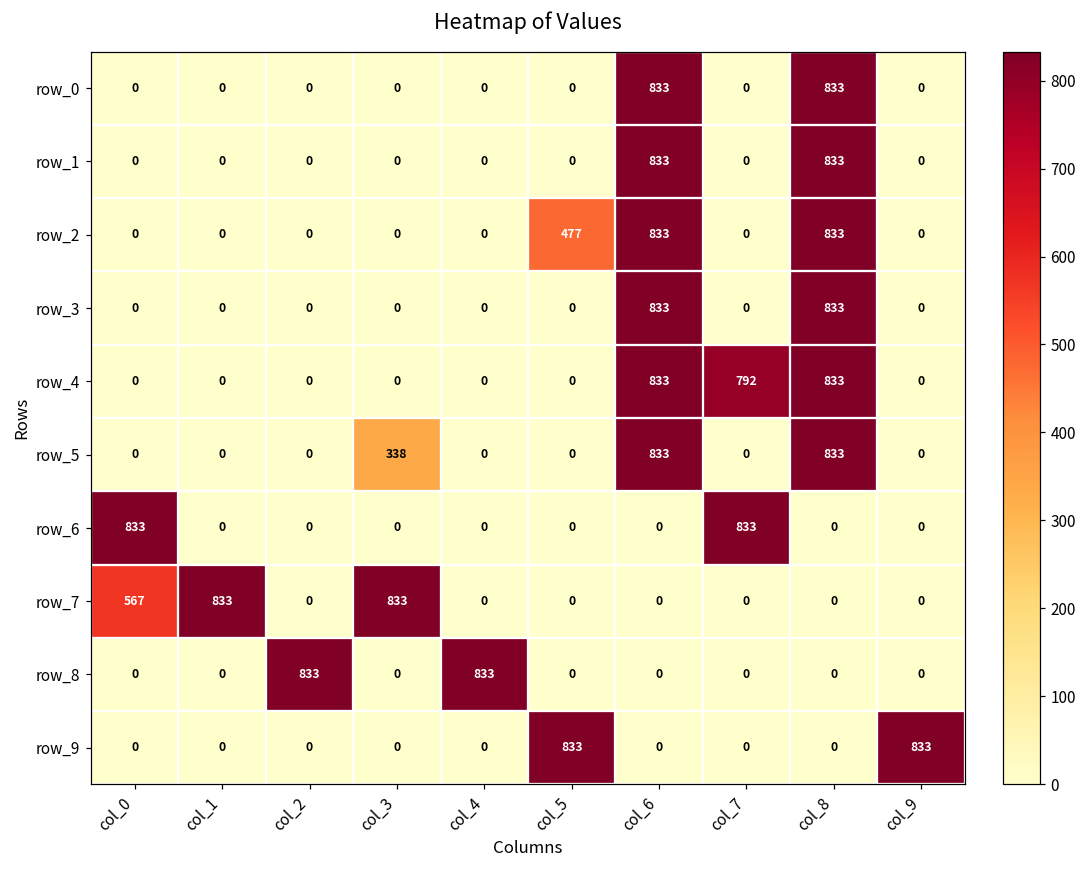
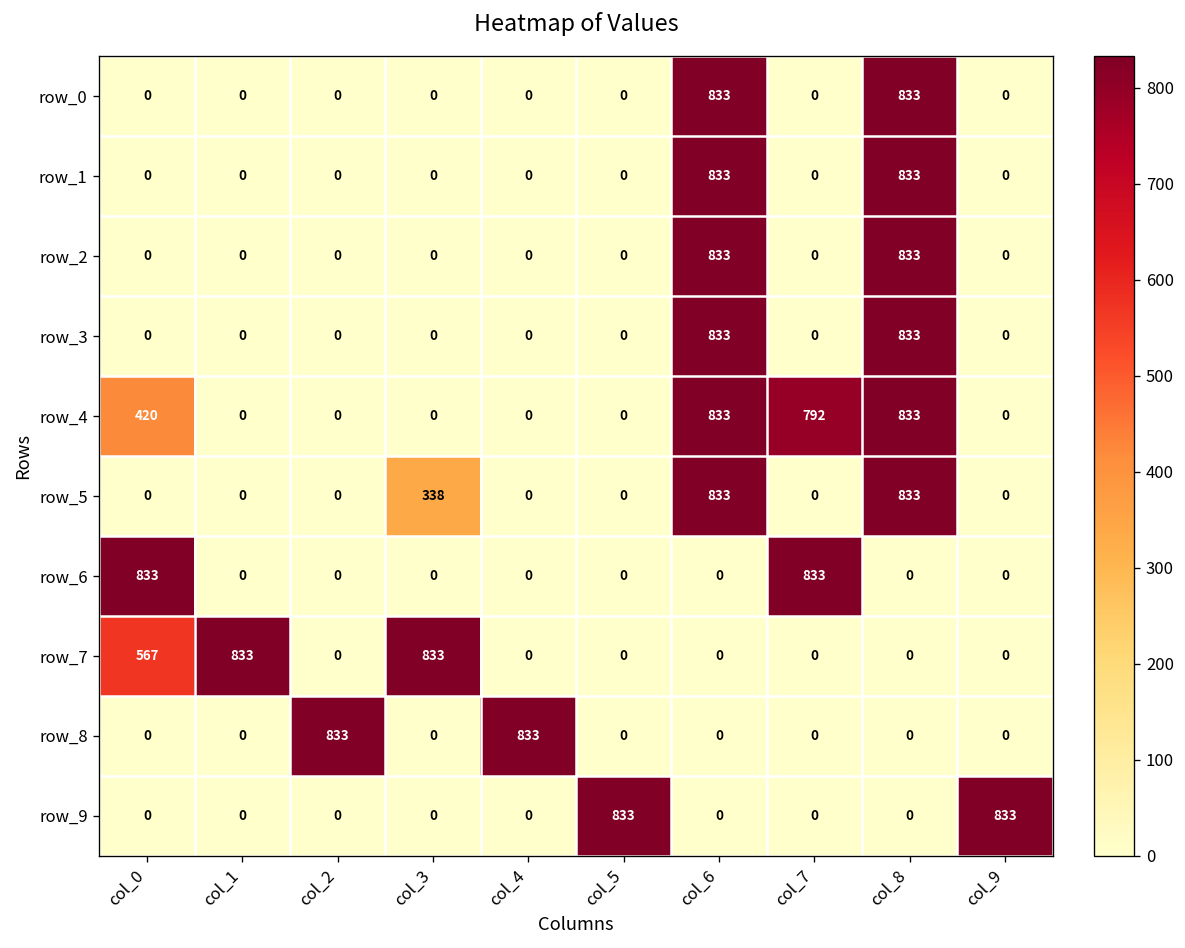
row_2, col_5: 477 -> 0
row_4, col_0: 0 -> 420
